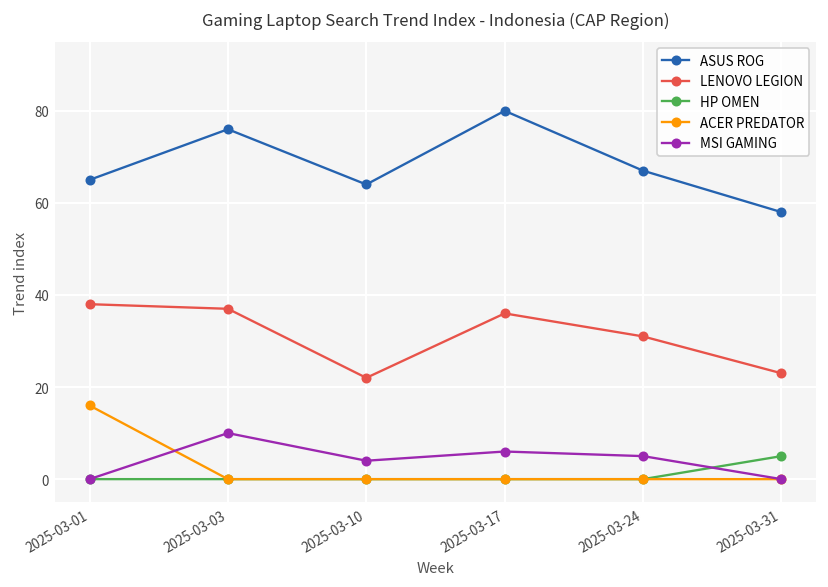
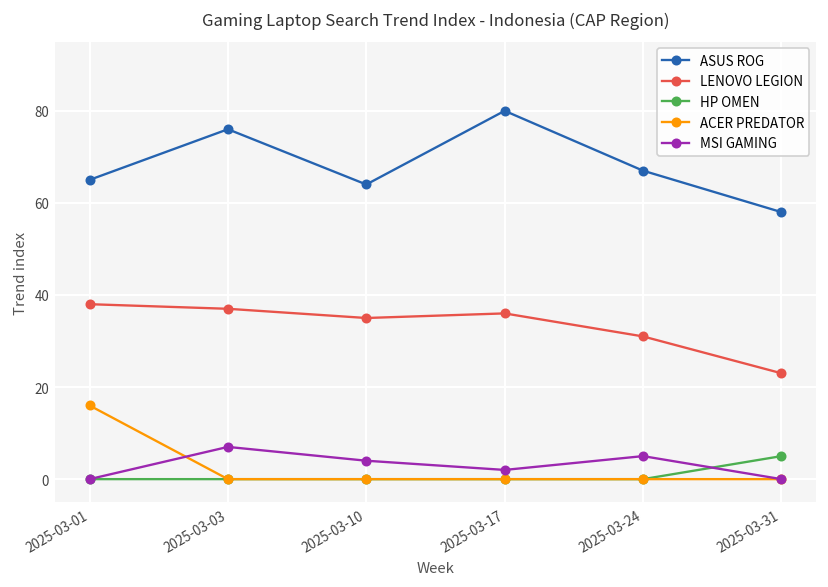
MSI GAMING, 2025-03-03: 10 -> 7
LENOVO LEGION, 2025-03-10: 22 -> 35
MSI GAMING, 2025-03-17: 6 -> 2
